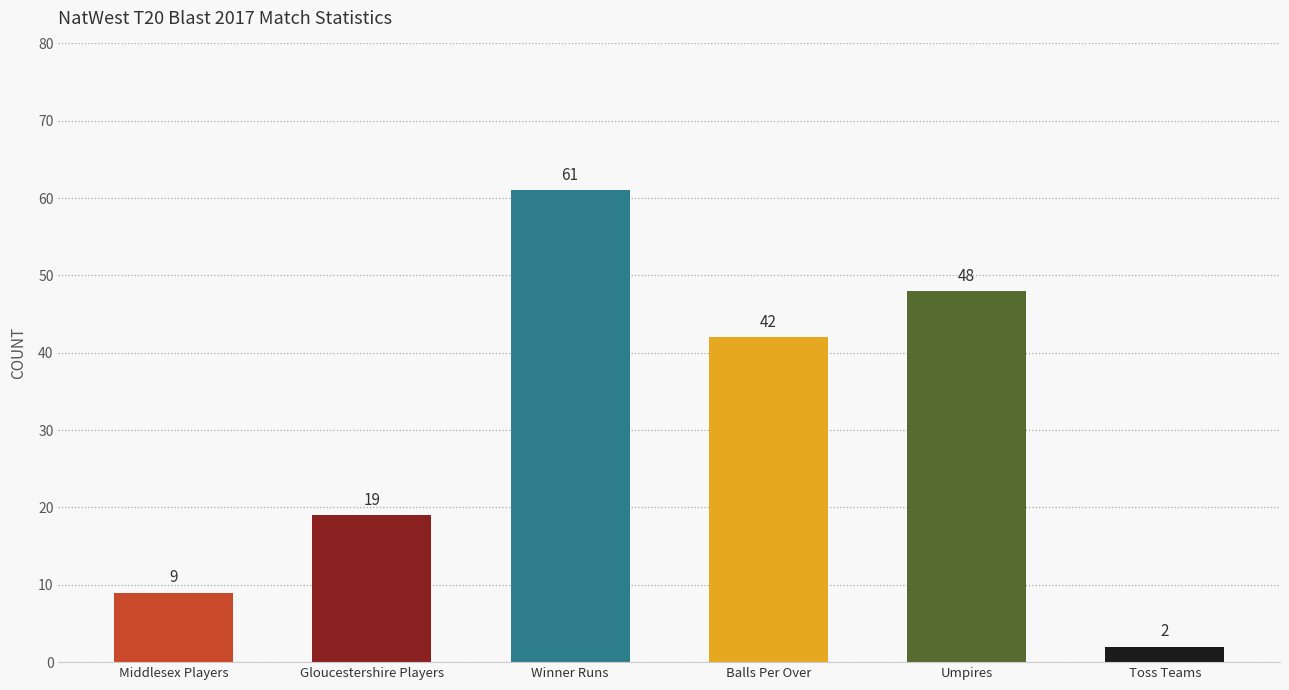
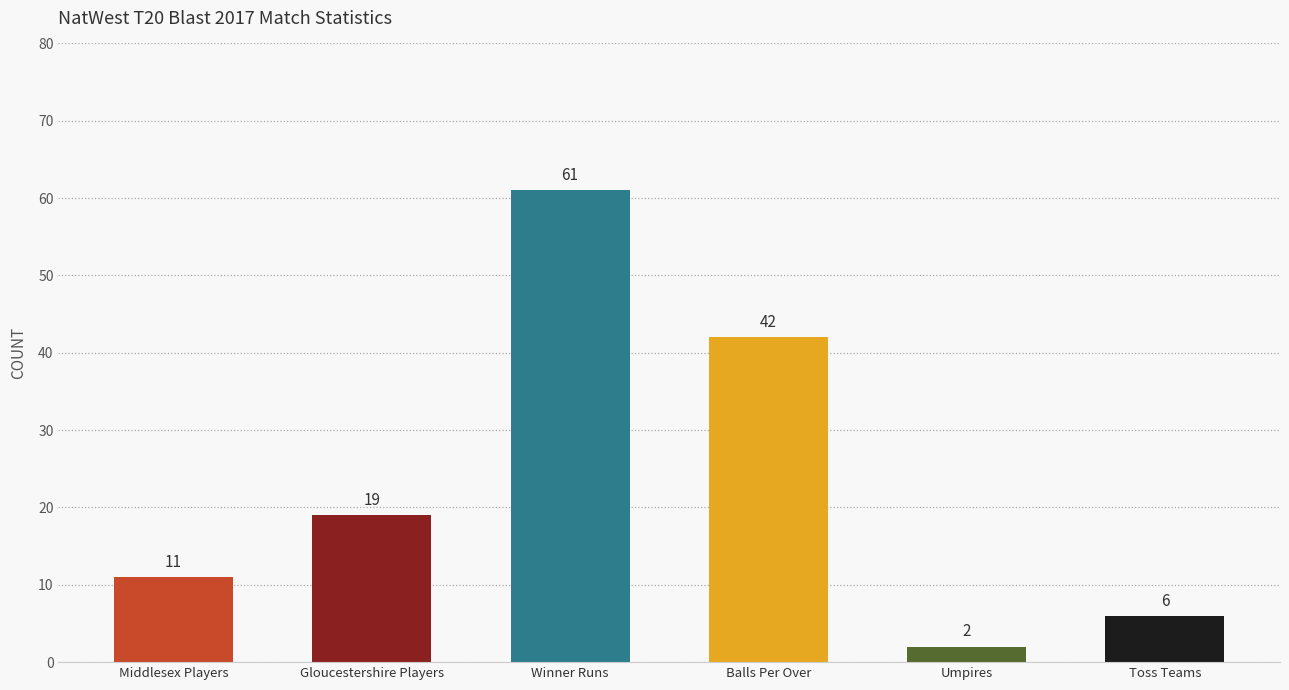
Middlesex Players: 9 -> 11
Umpires: 48 -> 2
Toss Teams: 2 -> 6
